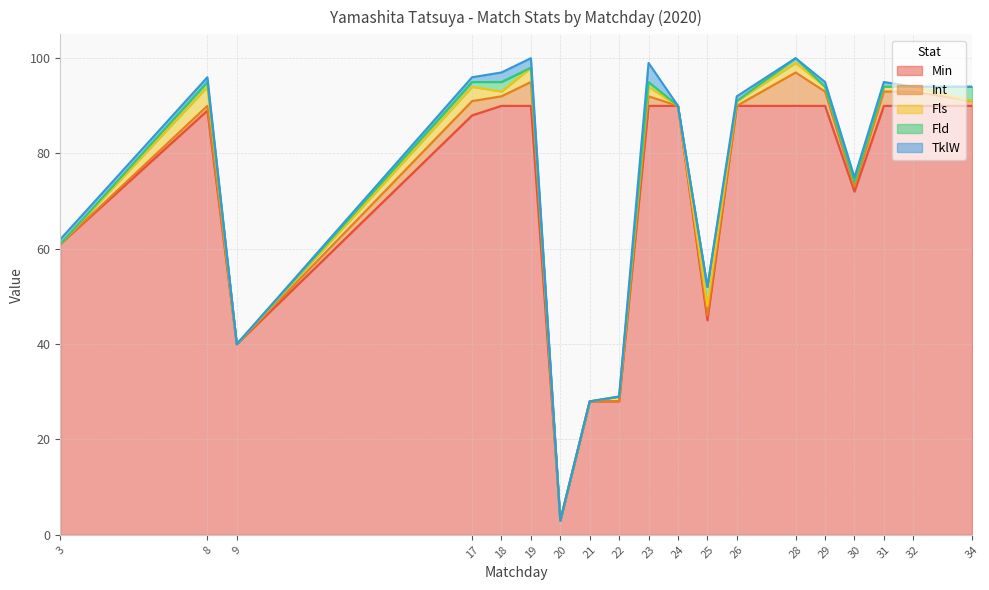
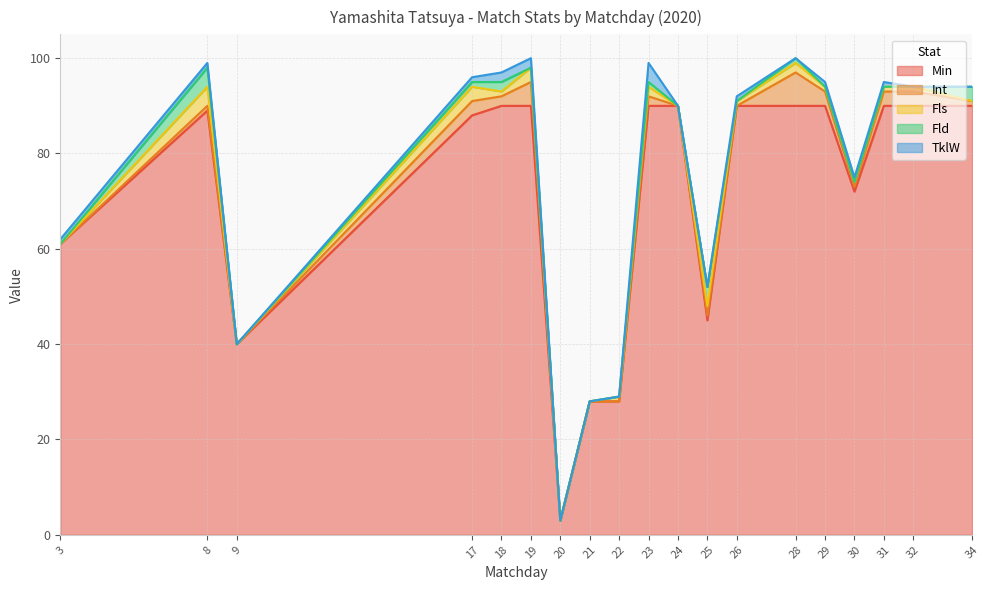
Fld, 8: 1 -> 4
